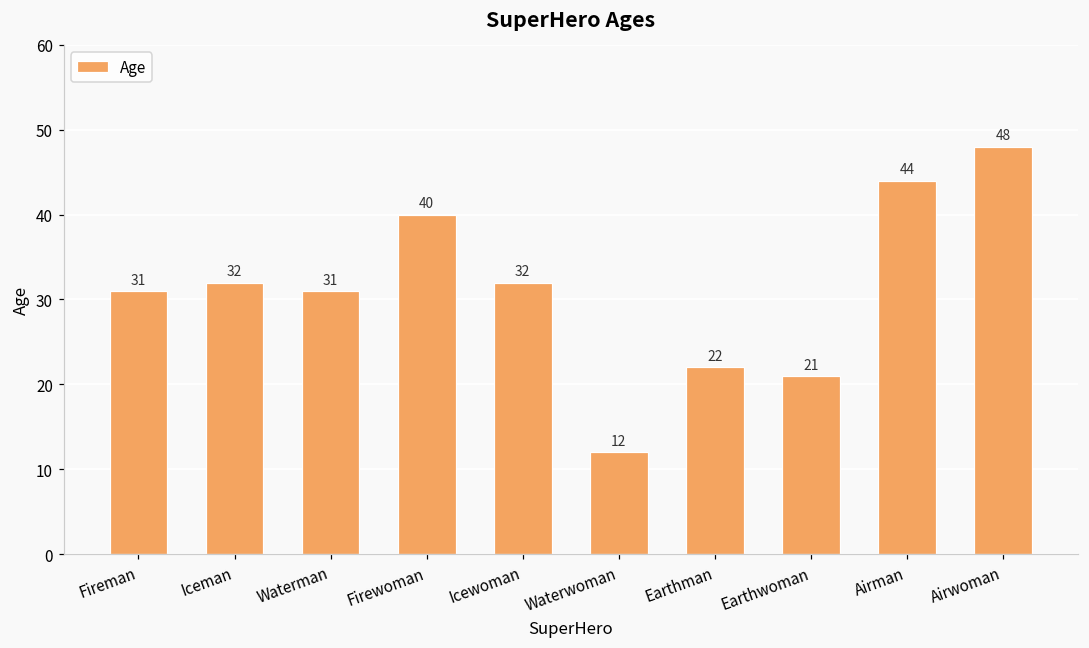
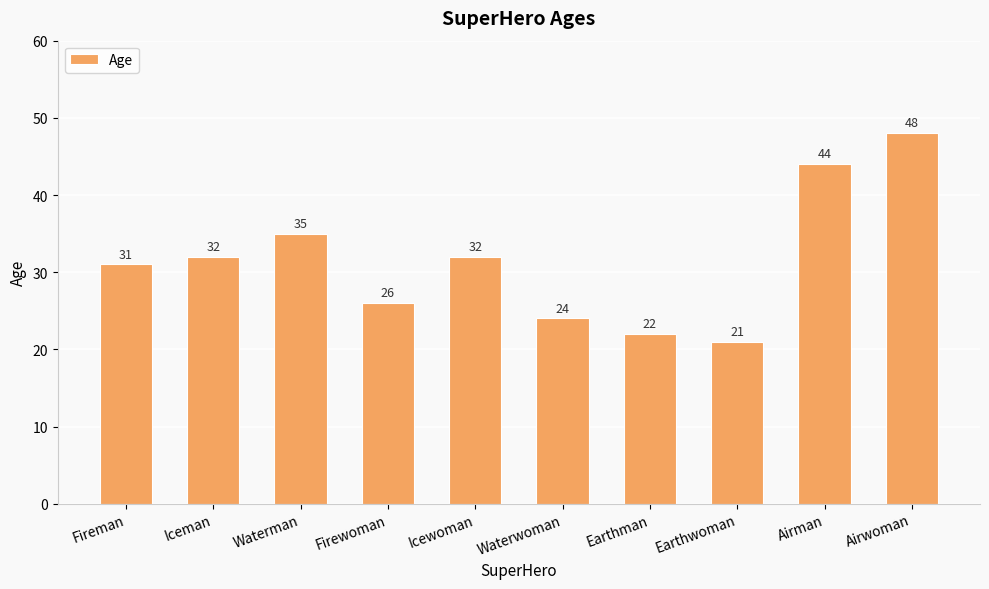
Waterman: 31 -> 35
Firewoman: 40 -> 26
Waterwoman: 12 -> 24
